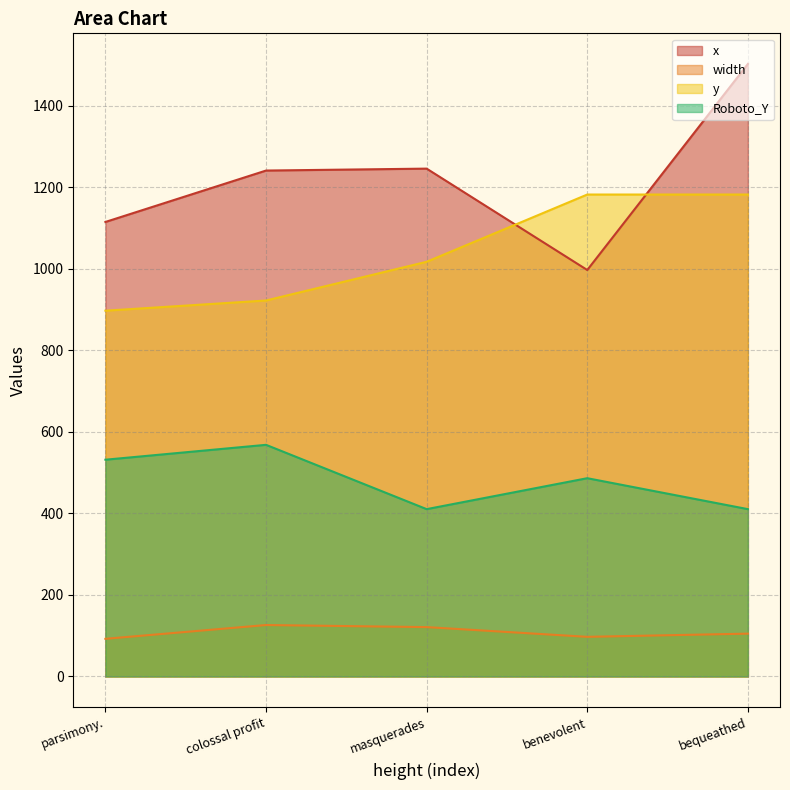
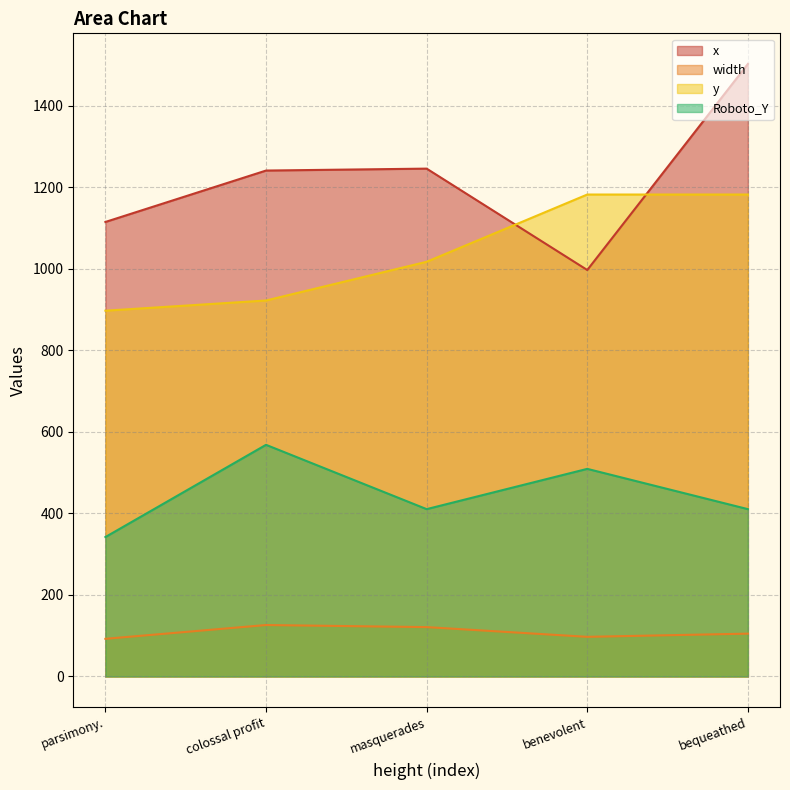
Roboto_Y, parsimony.: 530 -> 340
Roboto_Y, benevolent: 490 -> 510
